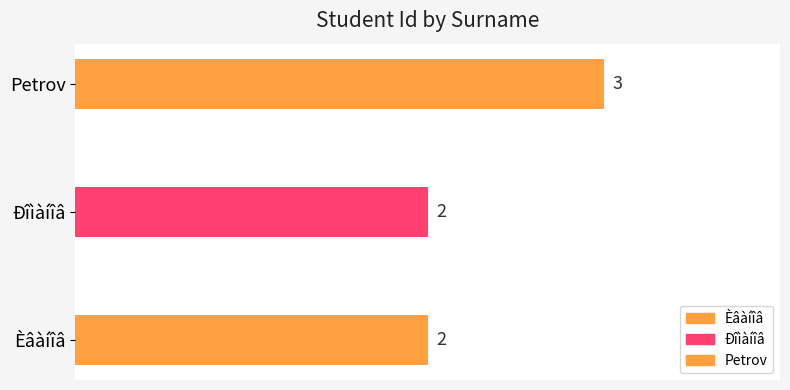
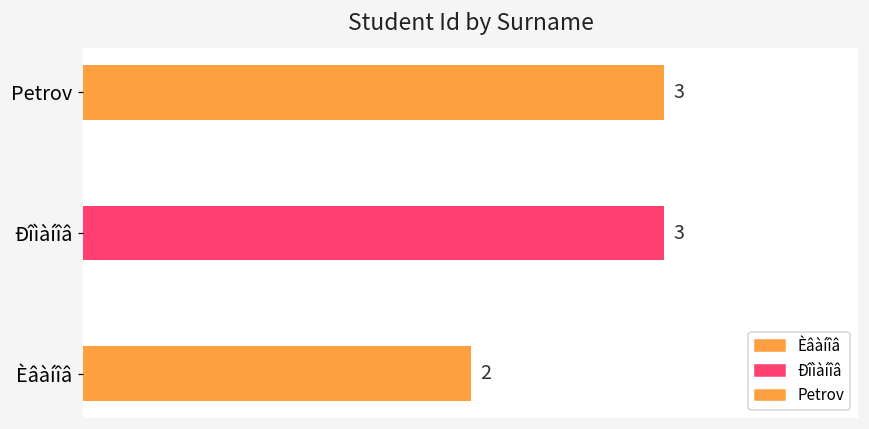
Ðîìàíîâ: 2 -> 3
